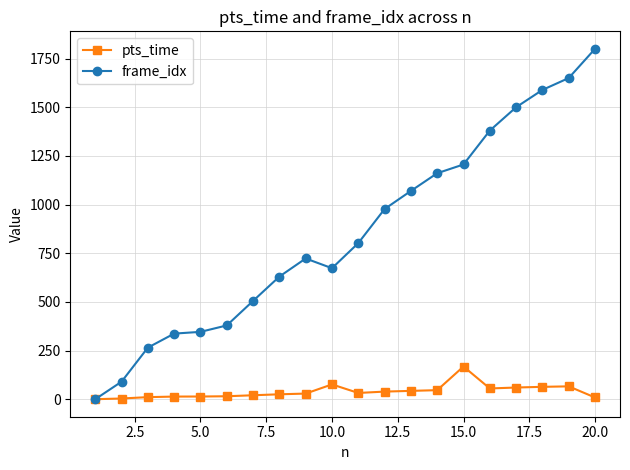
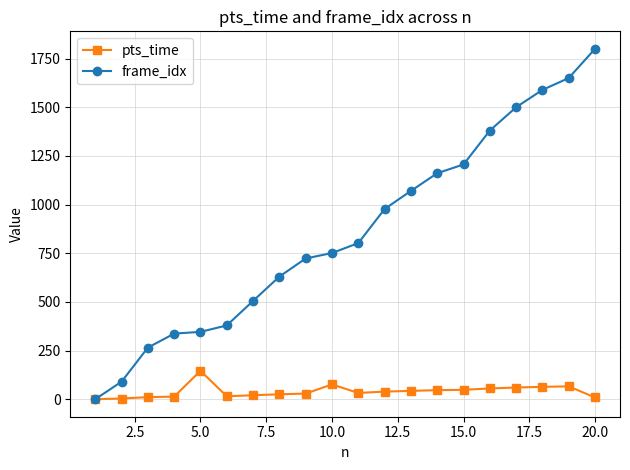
pts_time, 5.0: 10 -> 150
frame_idx, 10.0: 670 -> 750
pts_time, 15.0: 170 -> 50
